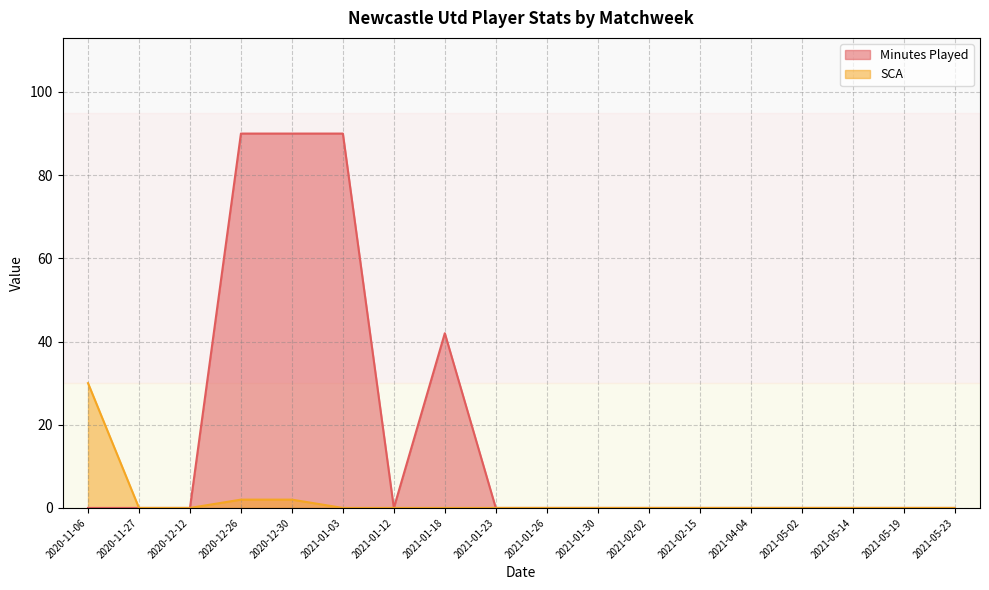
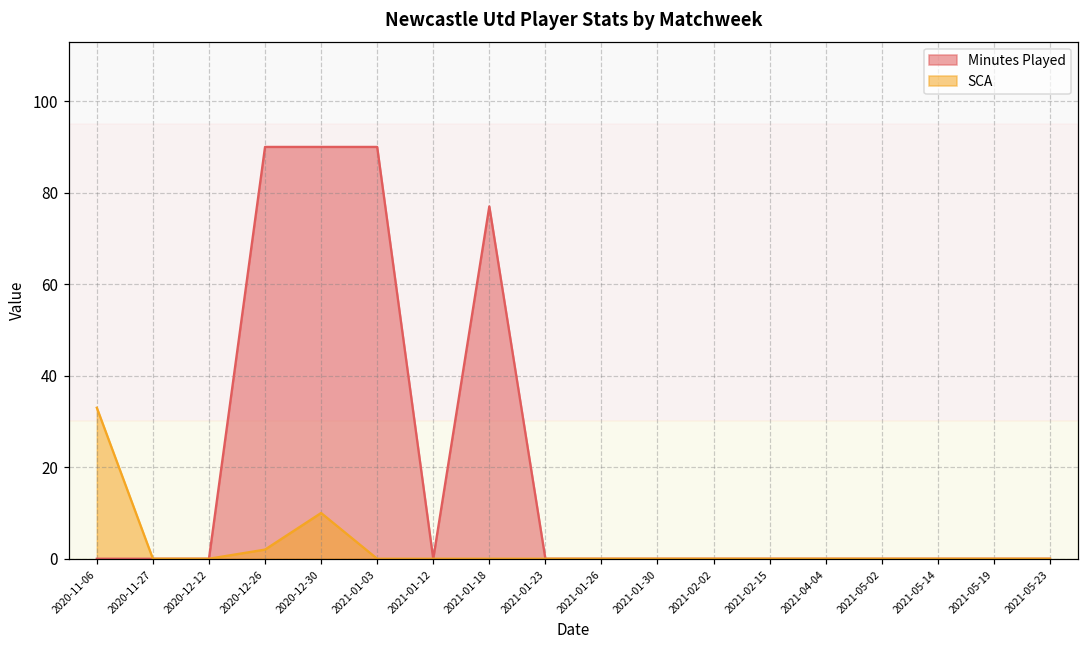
SCA, 2020-11-06: 30 -> 33
SCA, 2020-12-30: 2 -> 10
Minutes Played, 2021-01-18: 42 -> 77
